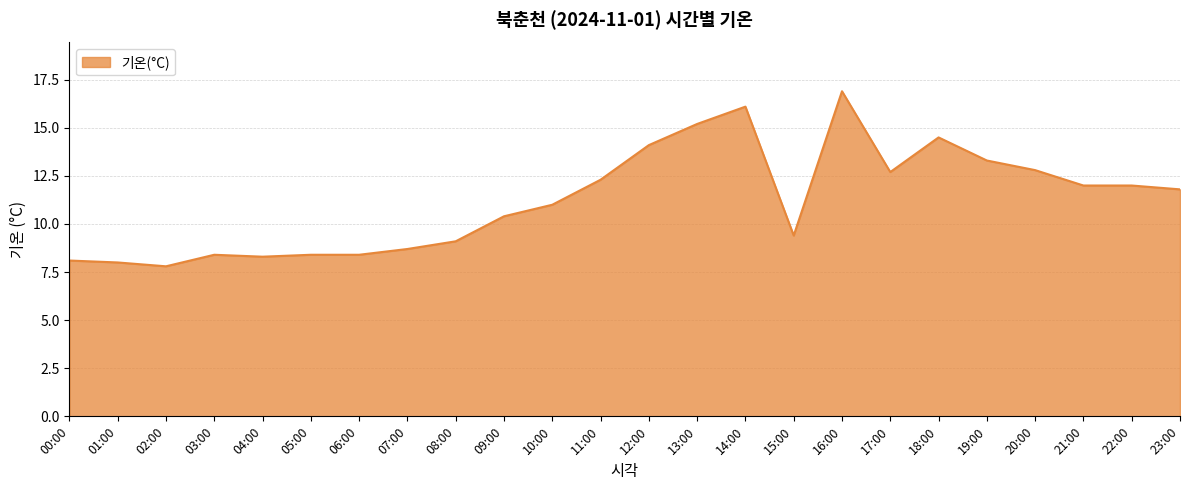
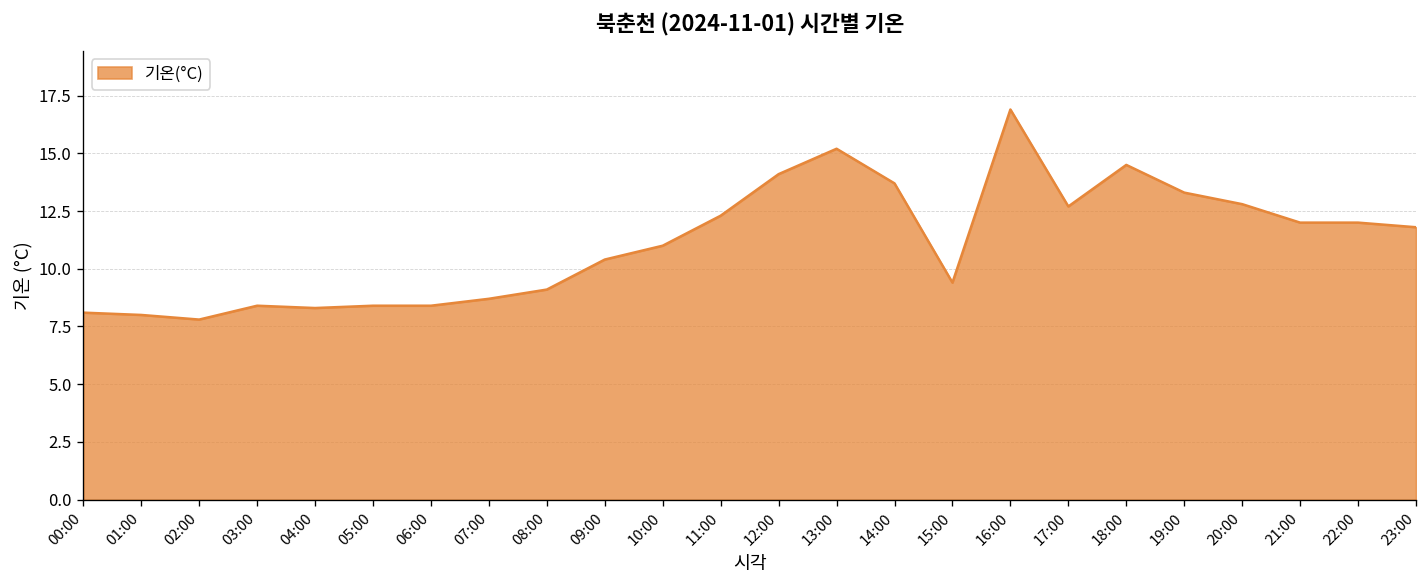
14:00: 16.1 -> 13.7
